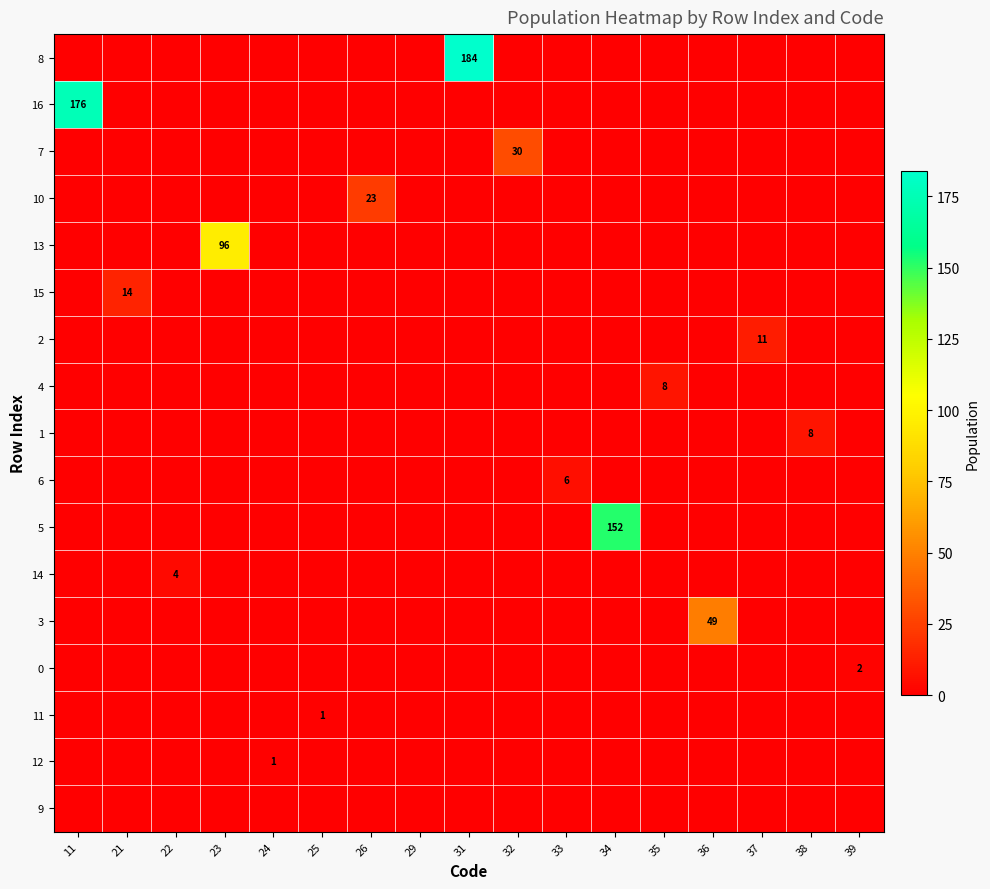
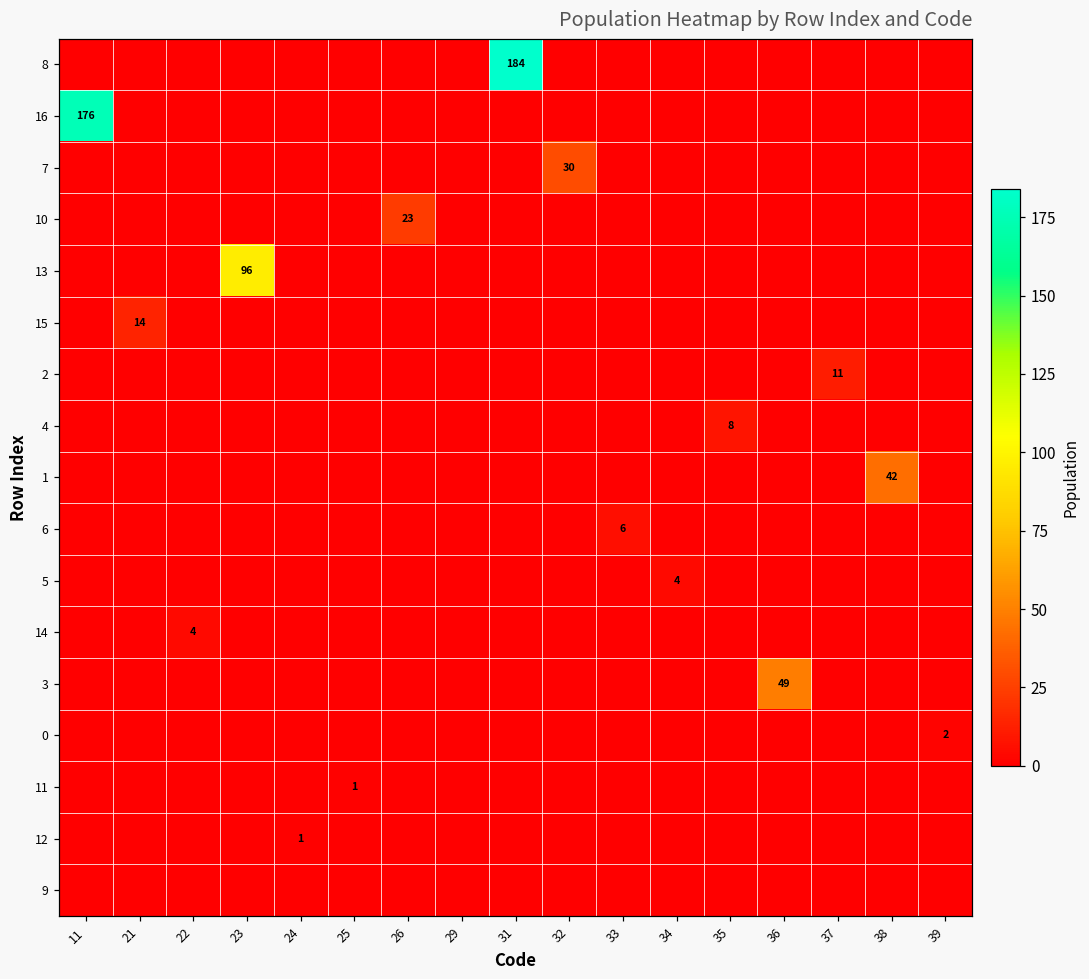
1, 38: 8 -> 42
5, 34: 152 -> 4
